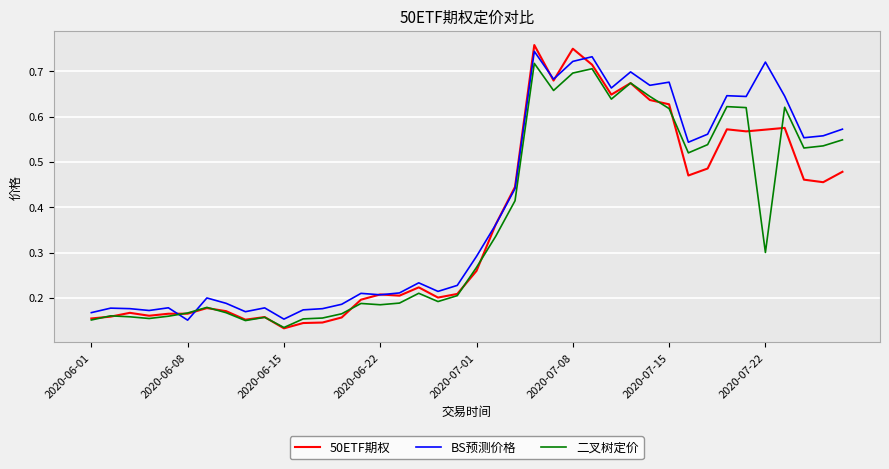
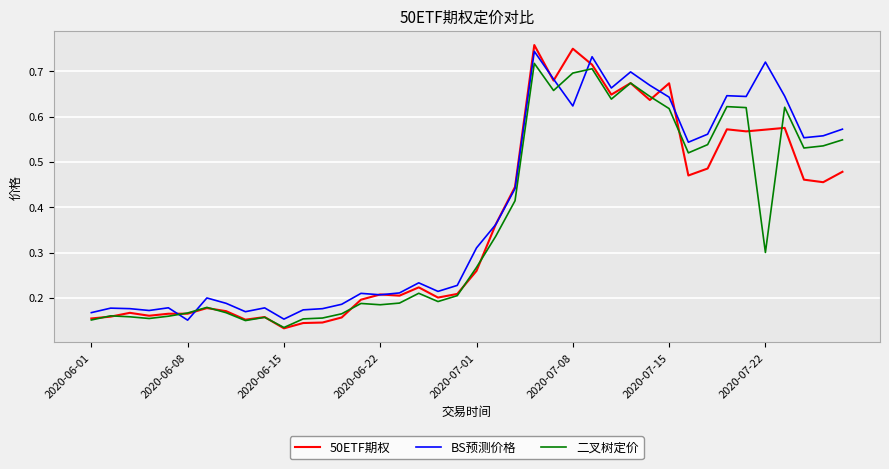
BS预测价格, 2020-07-01: 0.29 -> 0.31
BS预测价格, 2020-07-08: 0.72 -> 0.62
50ETF期权, 2020-07-15: 0.63 -> 0.67
BS预测价格, 2020-07-15: 0.68 -> 0.64
